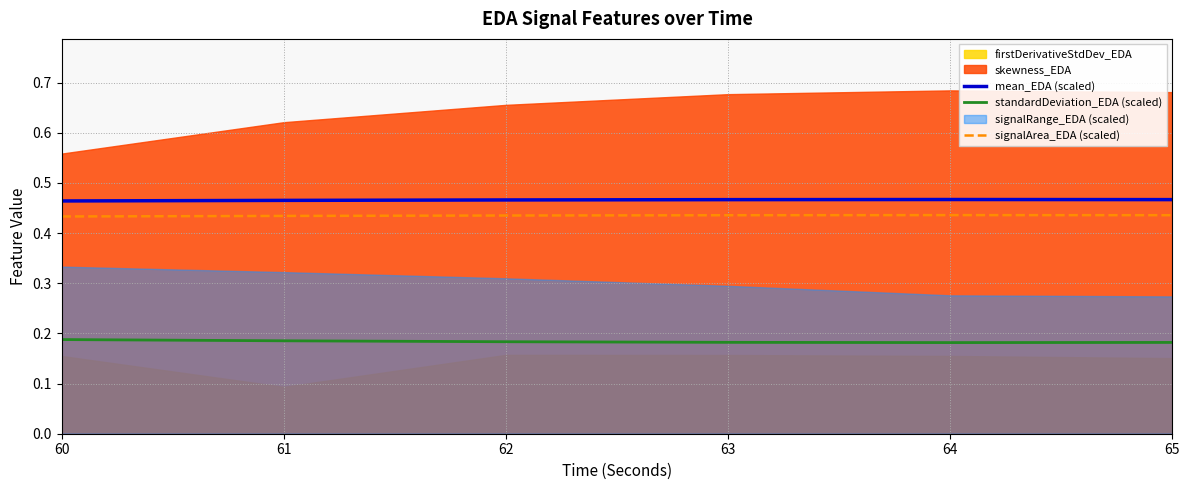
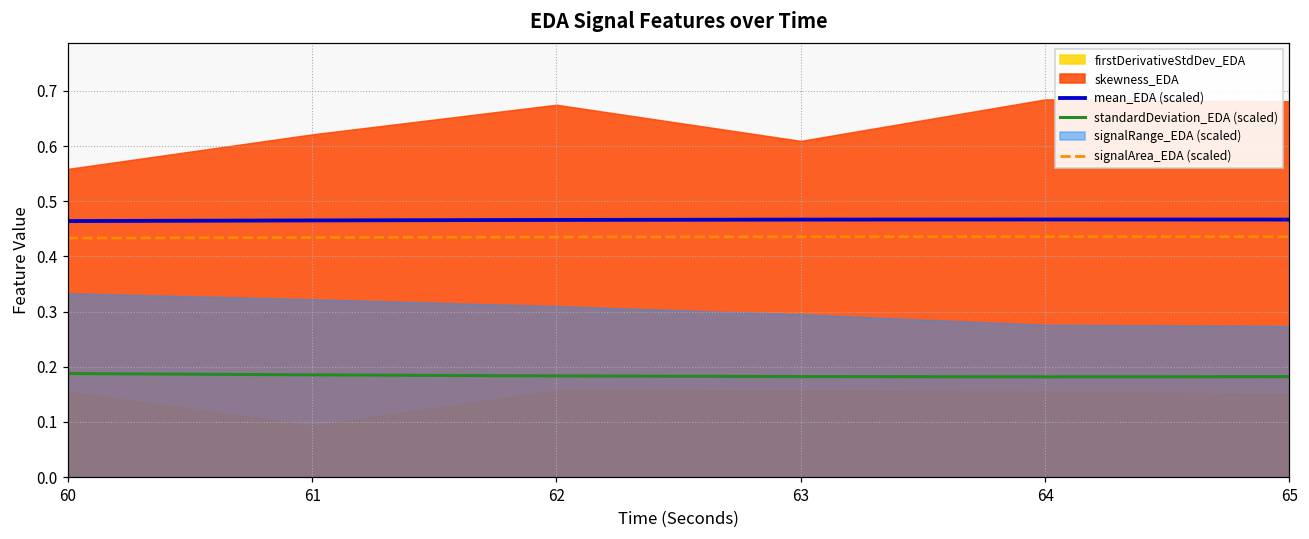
skewness_EDA, 62: 0.66 -> 0.67
skewness_EDA, 63: 0.68 -> 0.61
